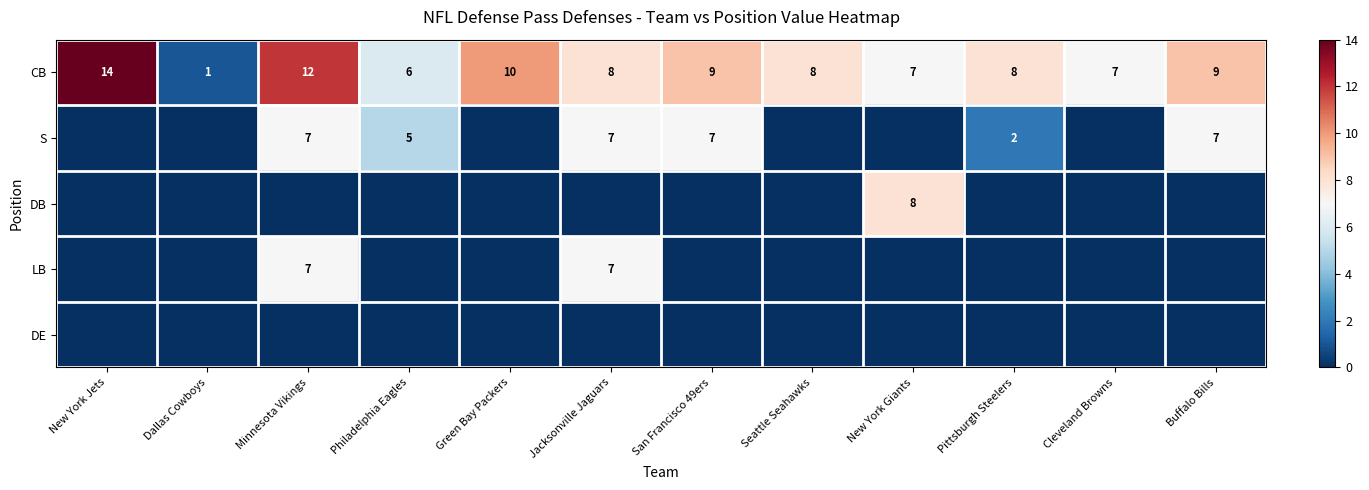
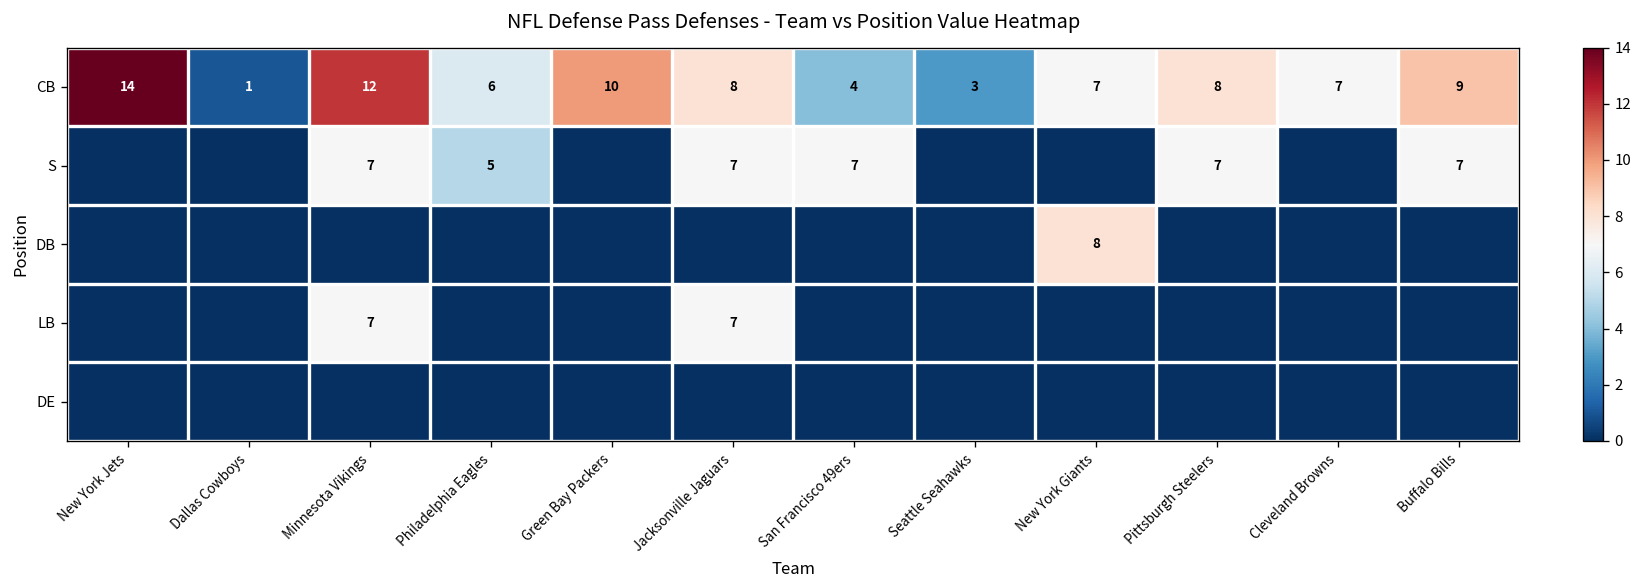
CB, San Francisco 49ers: 9 -> 4
CB, Seattle Seahawks: 8 -> 3
S, Pittsburgh Steelers: 2 -> 7
